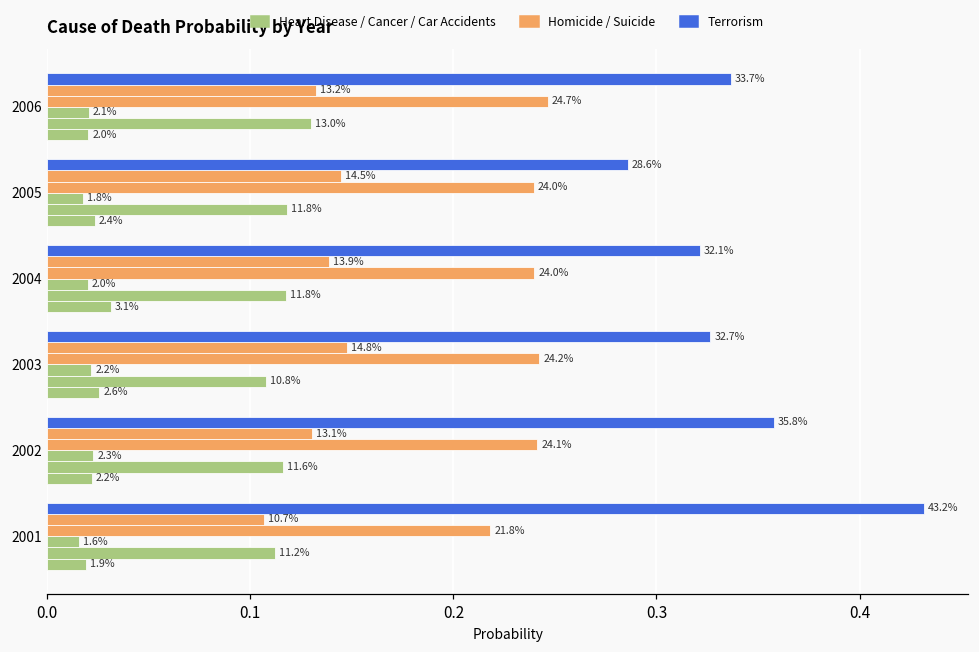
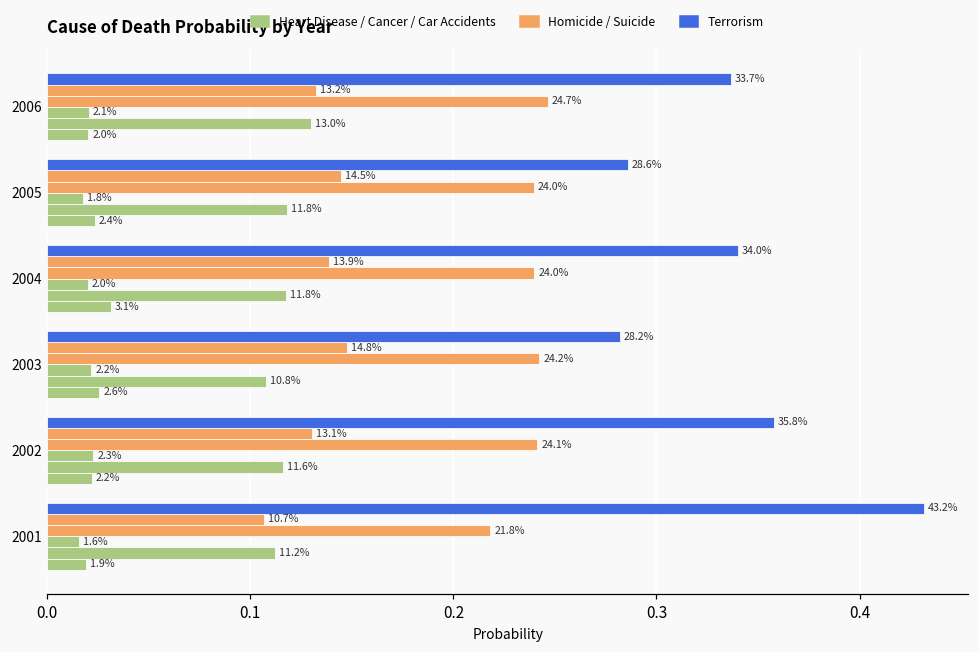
Terrorism, 2004: 32.1% -> 34.0%
Terrorism, 2003: 32.7% -> 28.2%
